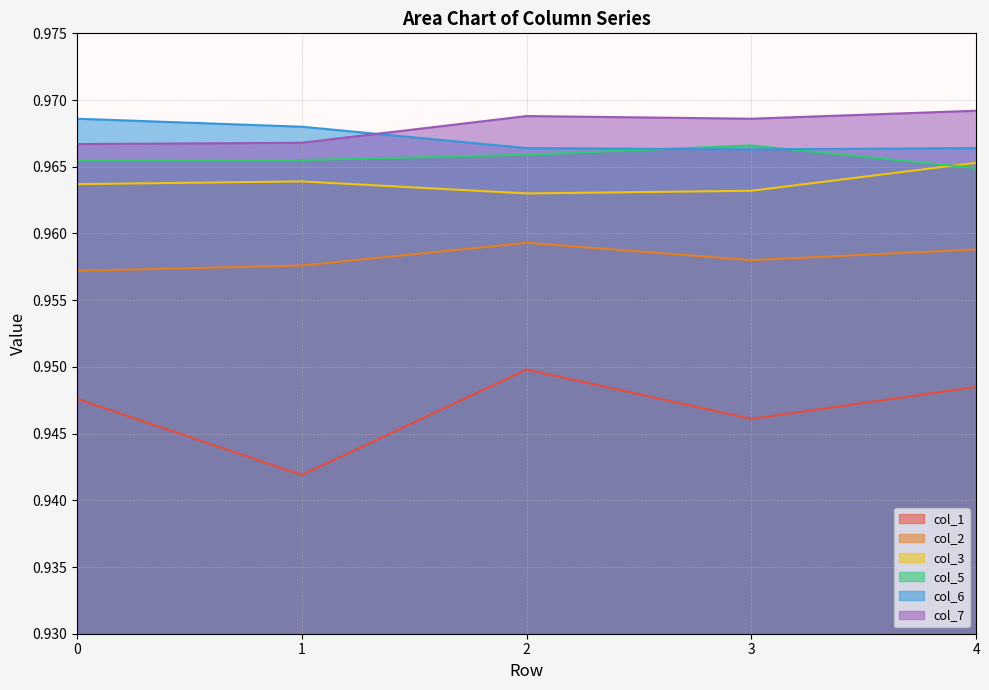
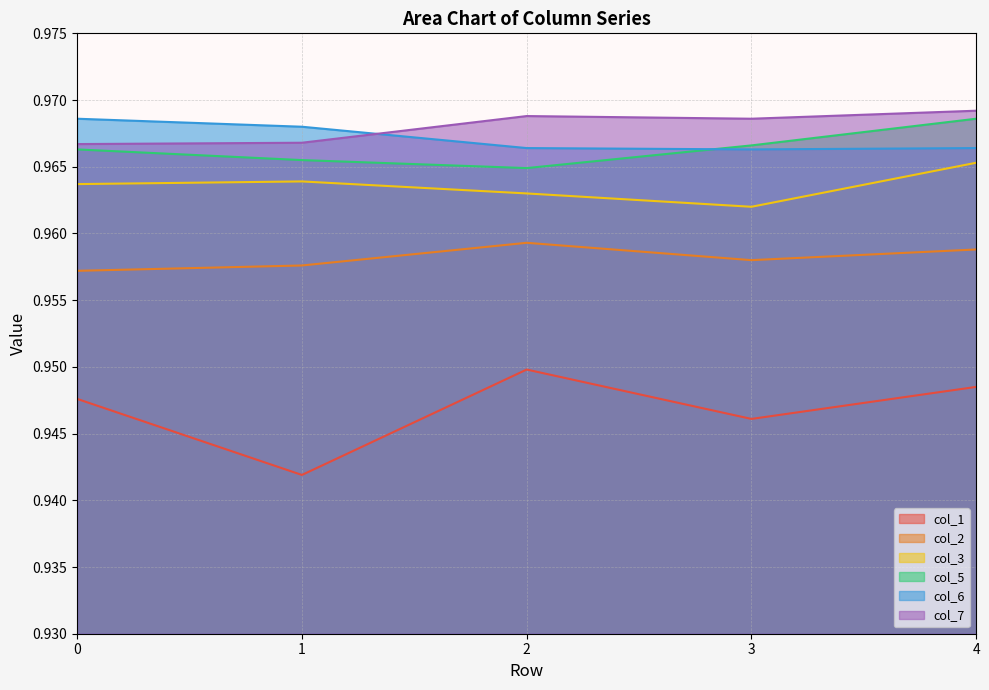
col_5, 0: 0.9655 -> 0.9663
col_5, 2: 0.9659 -> 0.9649
col_3, 3: 0.9632 -> 0.9620
col_5, 4: 0.9649 -> 0.9686
